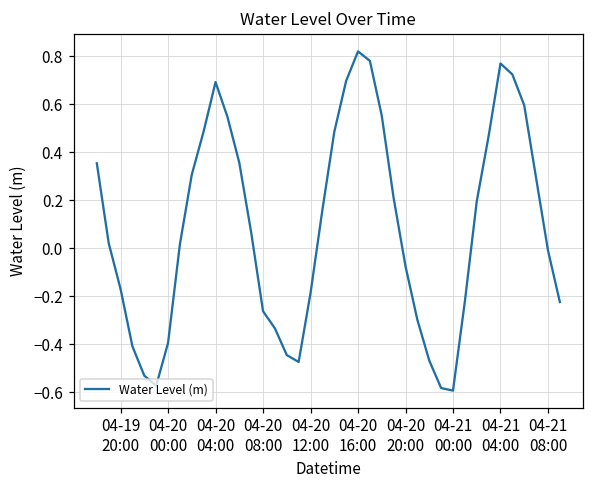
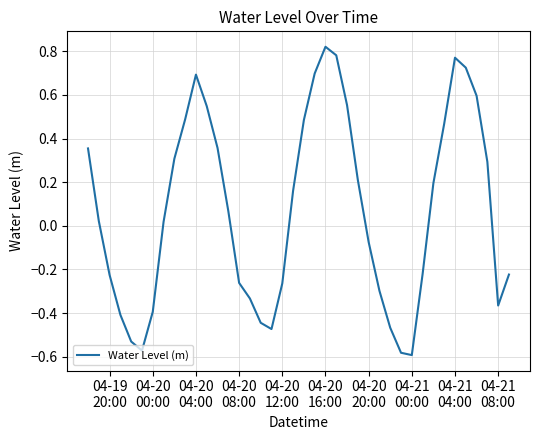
04-19 20:00: -0.17 -> -0.23
04-20 12:00: -0.19 -> -0.26
04-21 08:00: -0.01 -> -0.37
